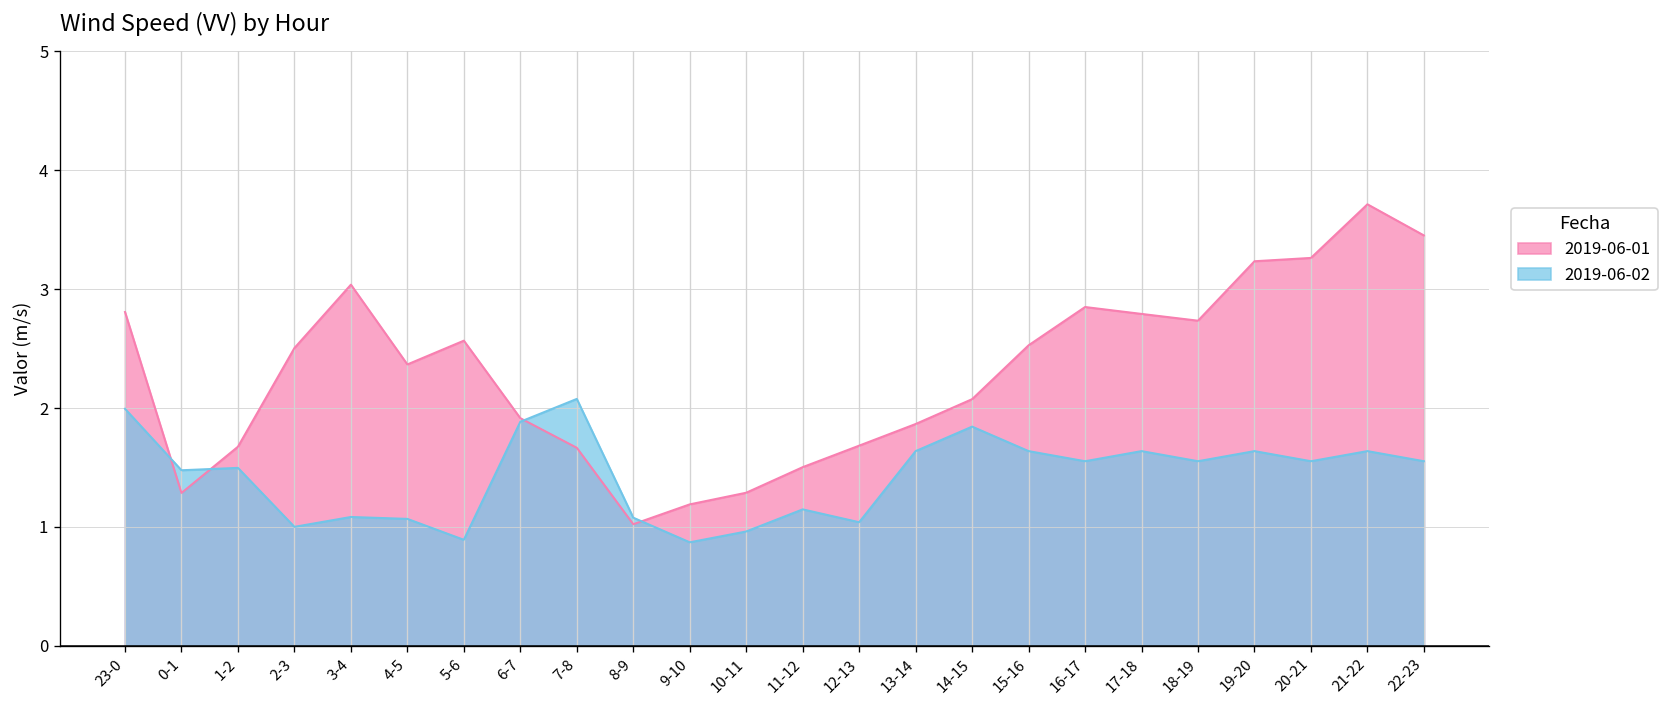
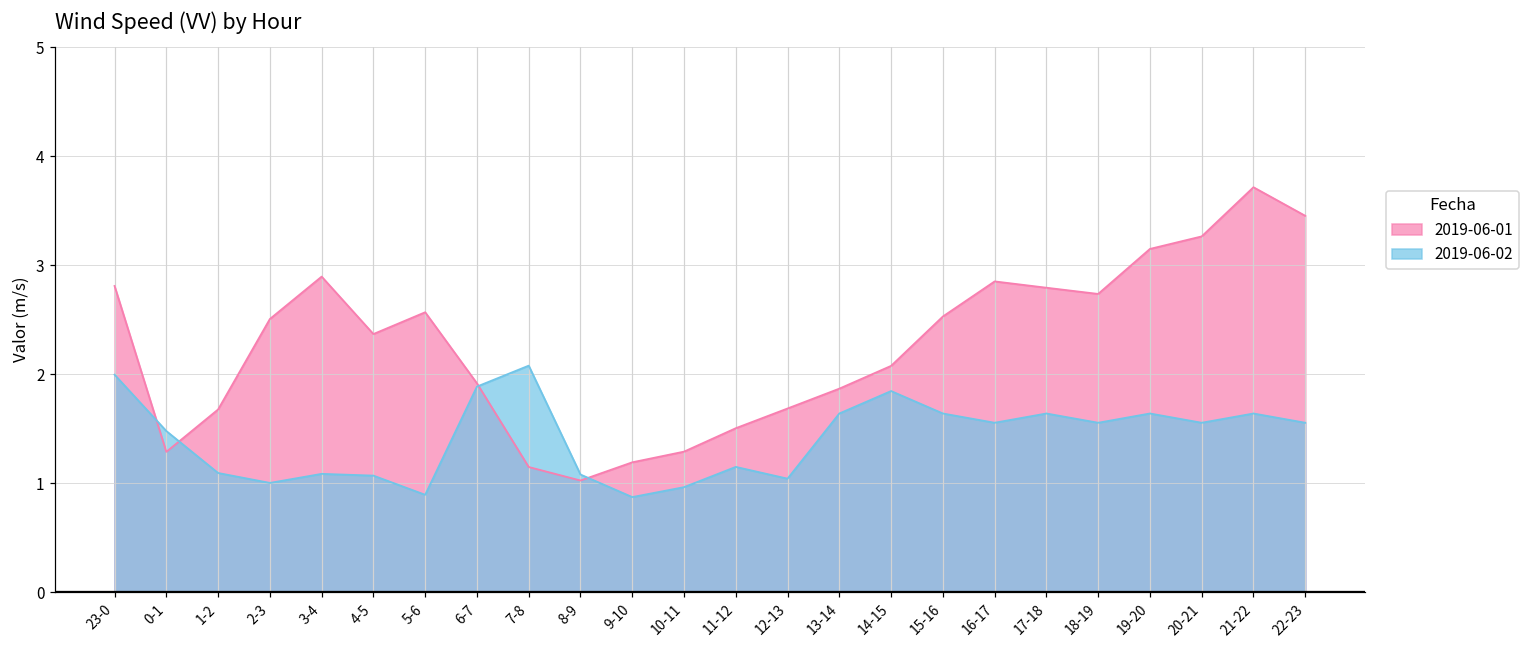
2019-06-02, 1-2: 1.5 -> 1.1
2019-06-01, 3-4: 3.0 -> 2.9
2019-06-01, 7-8: 1.7 -> 1.1
2019-06-01, 19-20: 3.2 -> 3.1
